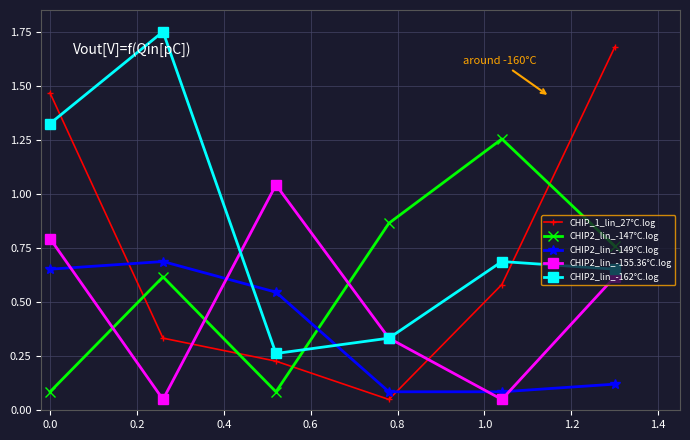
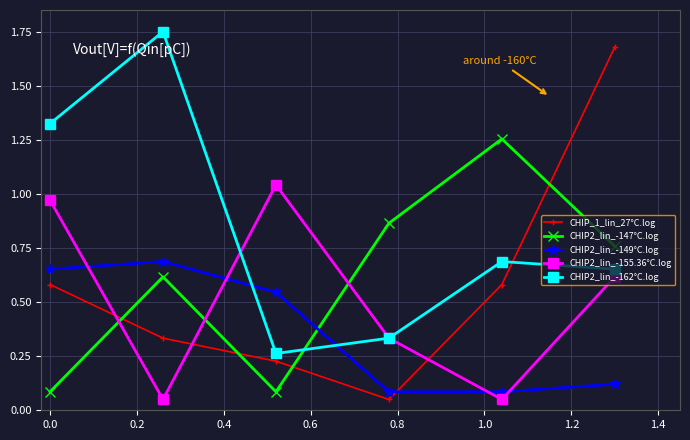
CHIP_1_lin_27°C.log, 0.0: 1.47 -> 0.58
CHIP2_lin_-155.36°C.log, 0.0: 0.79 -> 0.97
